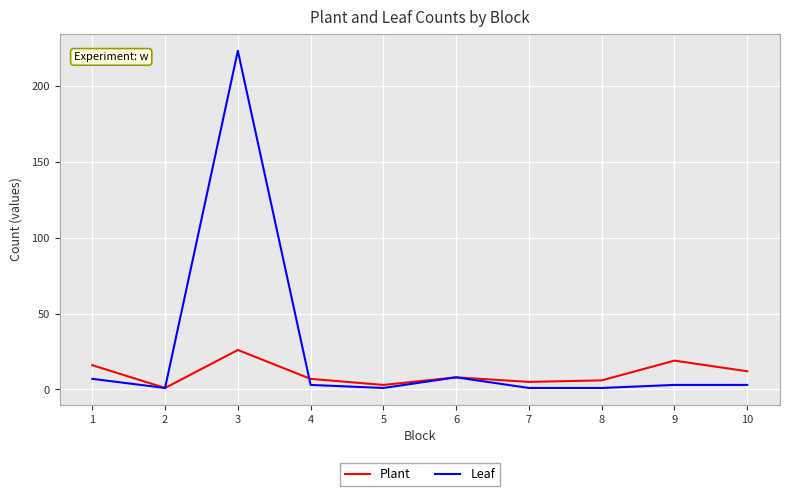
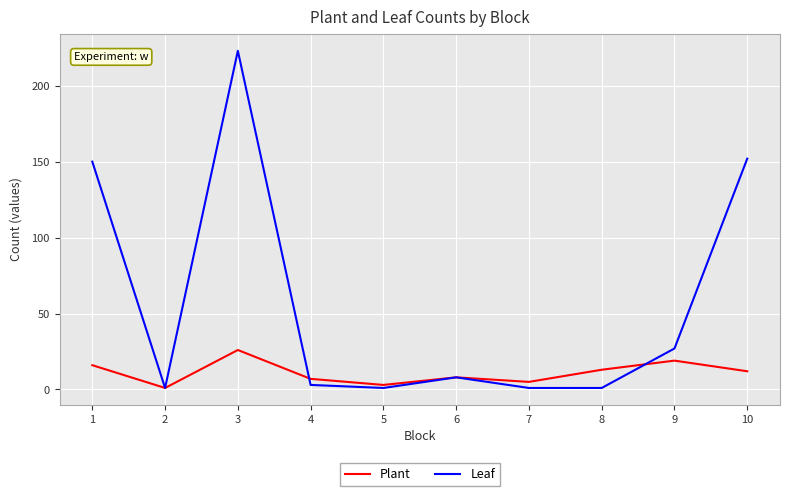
Leaf, 1: 7 -> 150
Plant, 8: 6 -> 13
Leaf, 9: 3 -> 27
Leaf, 10: 3 -> 152
